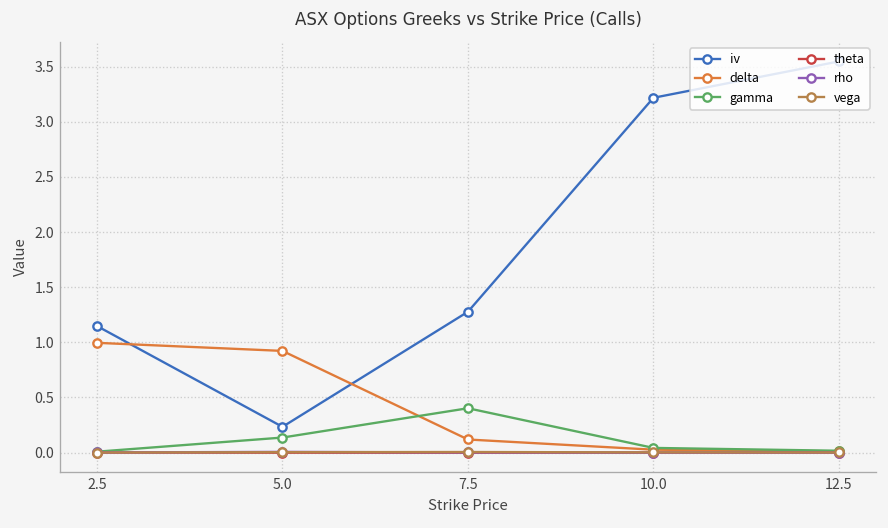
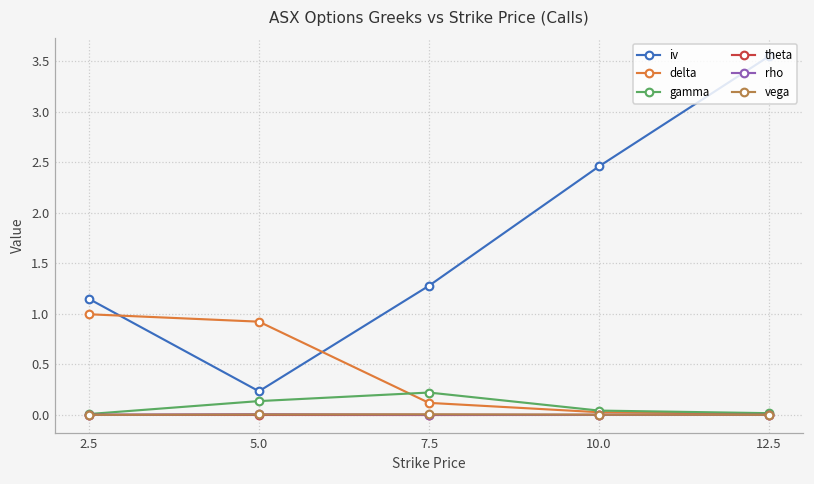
gamma, 7.5: 0.4 -> 0.2
iv, 10.0: 3.2 -> 2.5
